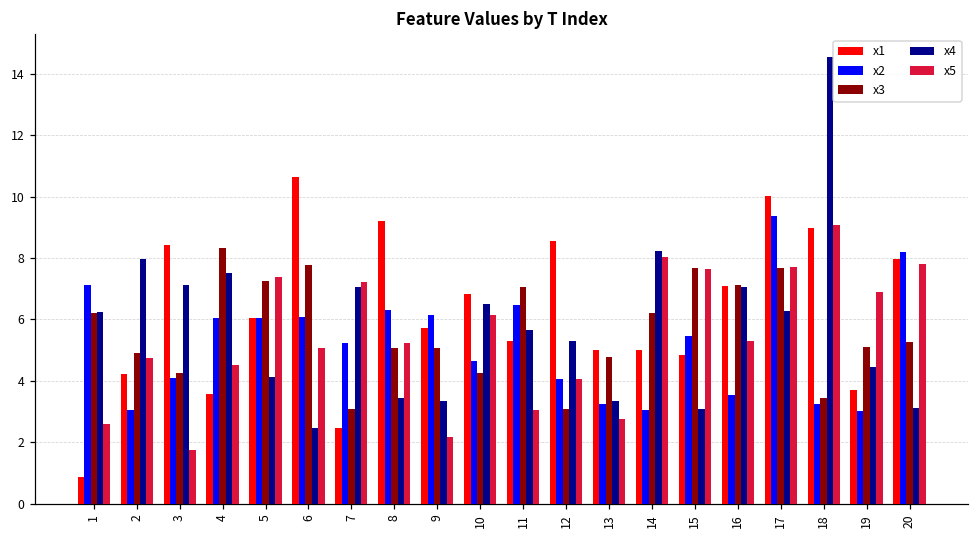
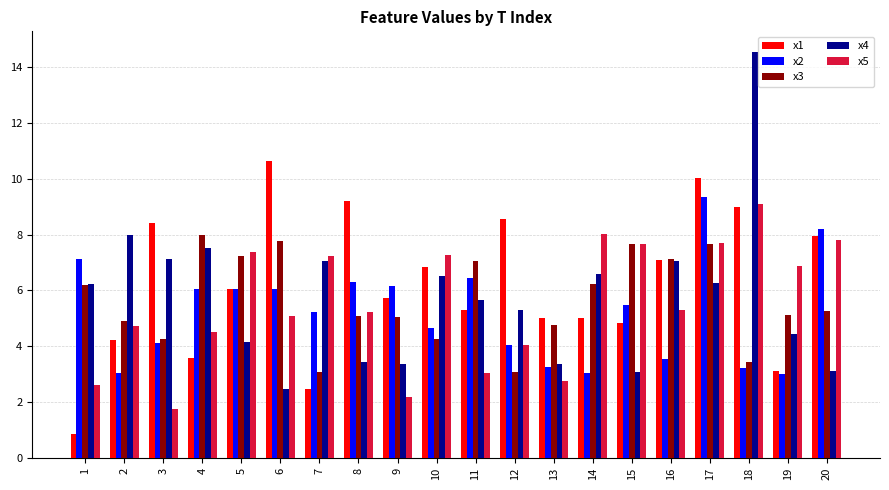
x3, 4: 8.3 -> 8.0
x5, 10: 6.1 -> 7.3
x4, 14: 8.2 -> 6.6
x1, 19: 3.7 -> 3.1
